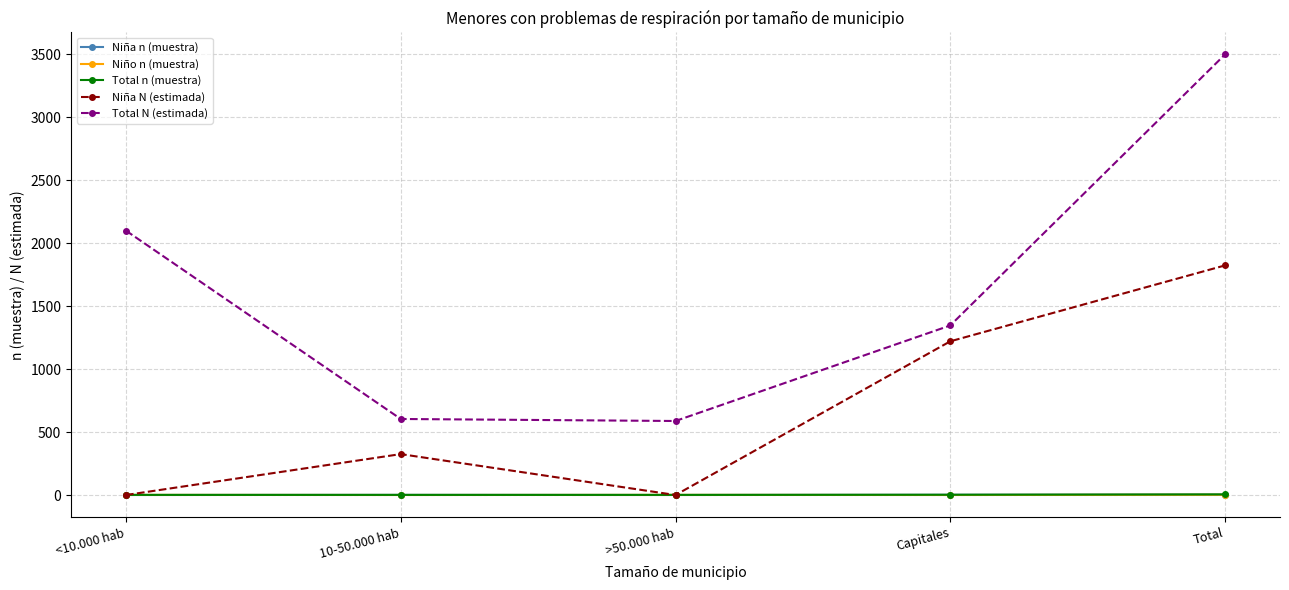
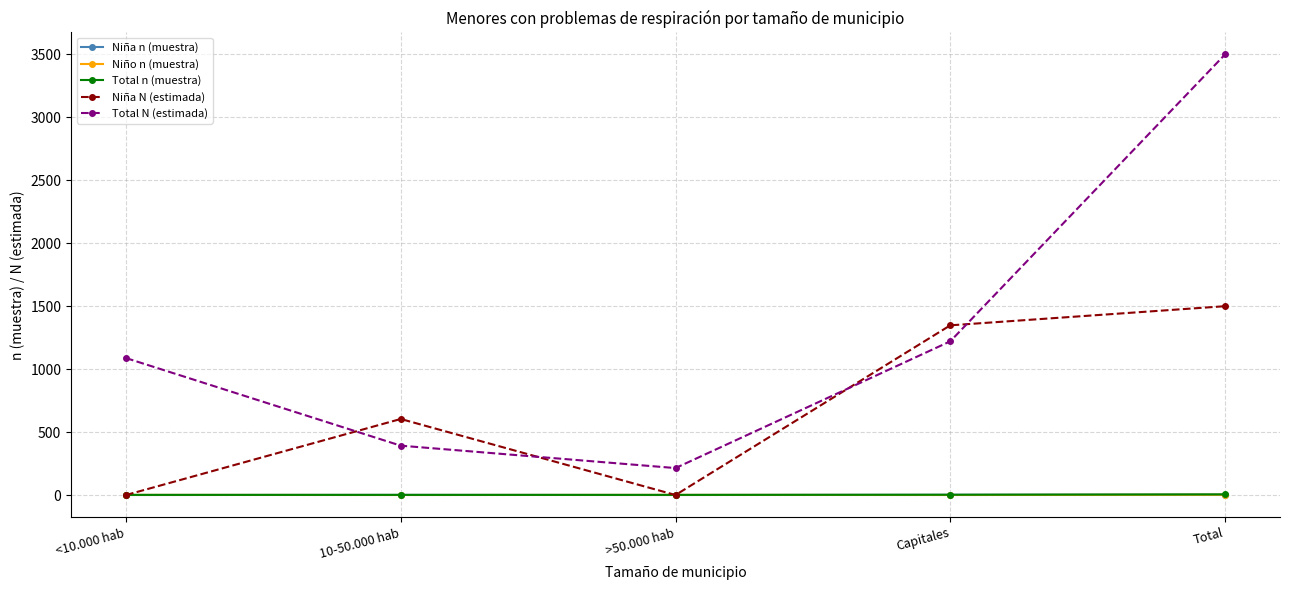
Total N (estimada), <10.000 hab: 2100 -> 1090
Niña N (estimada), 10-50.000 hab: 330 -> 600
Total N (estimada), 10-50.000 hab: 600 -> 390
Total N (estimada), >50.000 hab: 590 -> 210
Niña N (estimada), Capitales: 1220 -> 1350
Total N (estimada), Capitales: 1350 -> 1220
Niña N (estimada), Total: 1820 -> 1500
